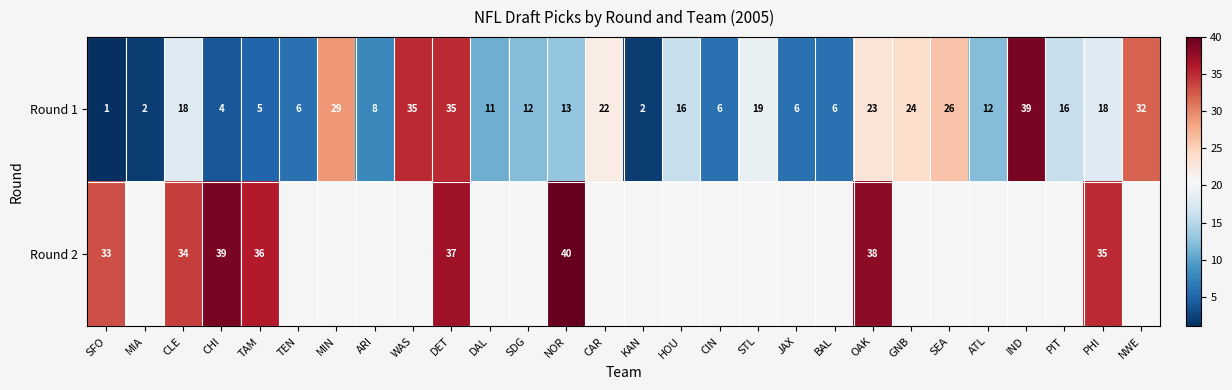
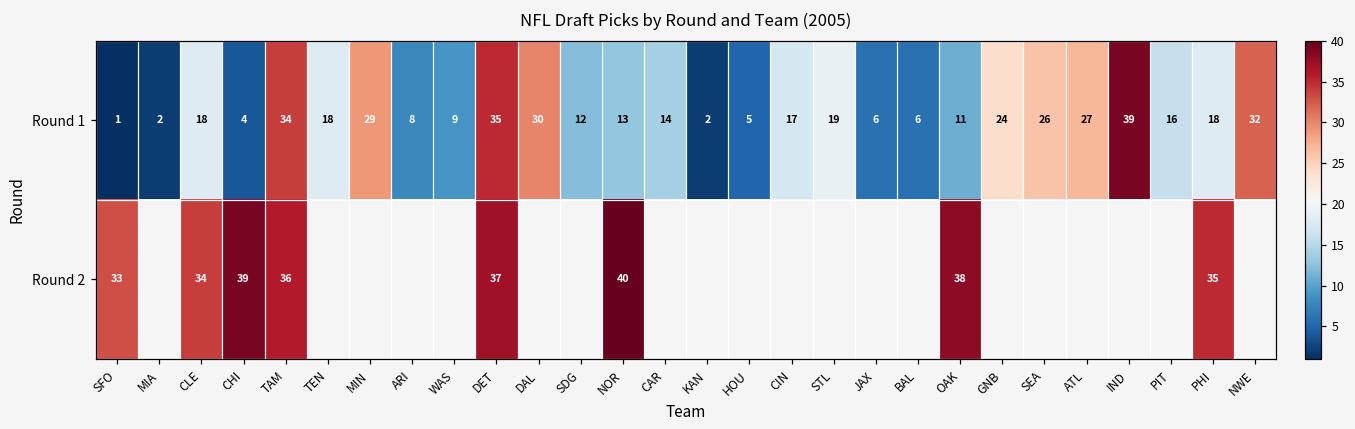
Round 1, TAM: 5 -> 34
Round 1, TEN: 6 -> 18
Round 1, WAS: 35 -> 9
Round 1, DAL: 11 -> 30
Round 1, CAR: 22 -> 14
Round 1, HOU: 16 -> 5
Round 1, CIN: 6 -> 17
Round 1, OAK: 23 -> 11
Round 1, ATL: 12 -> 27
